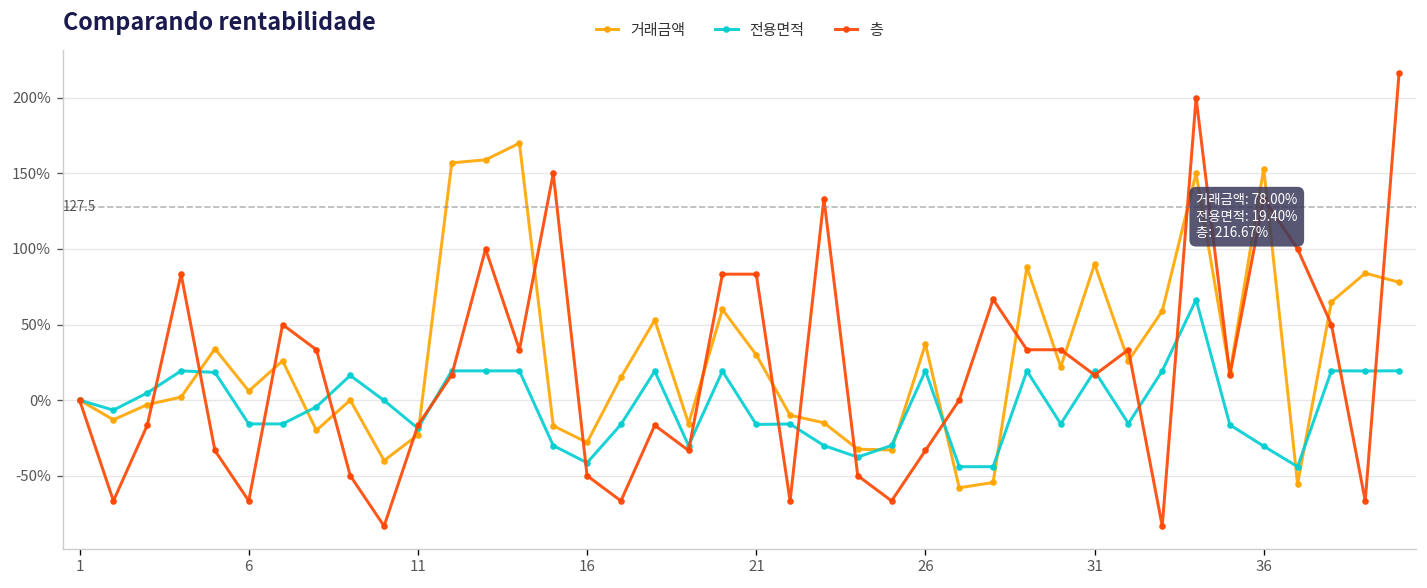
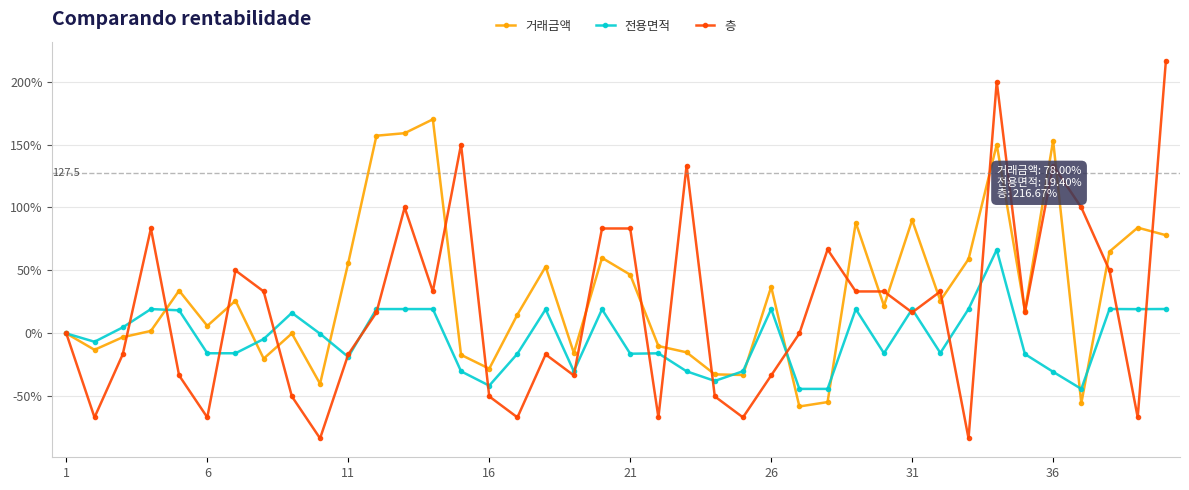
거래금액, 11: -23% -> 56%
거래금액, 21: 30% -> 47%
